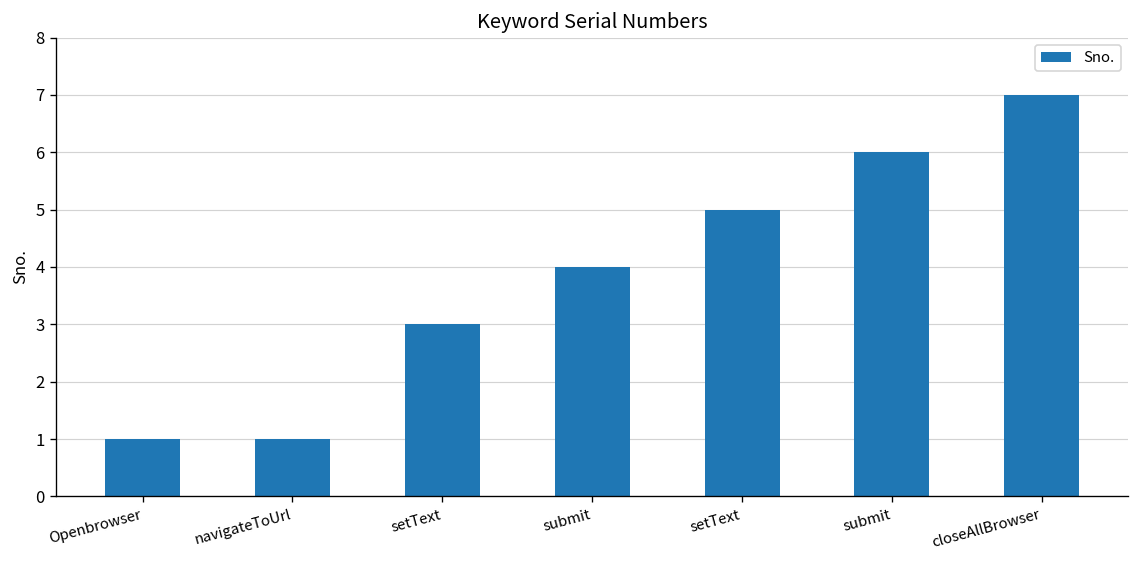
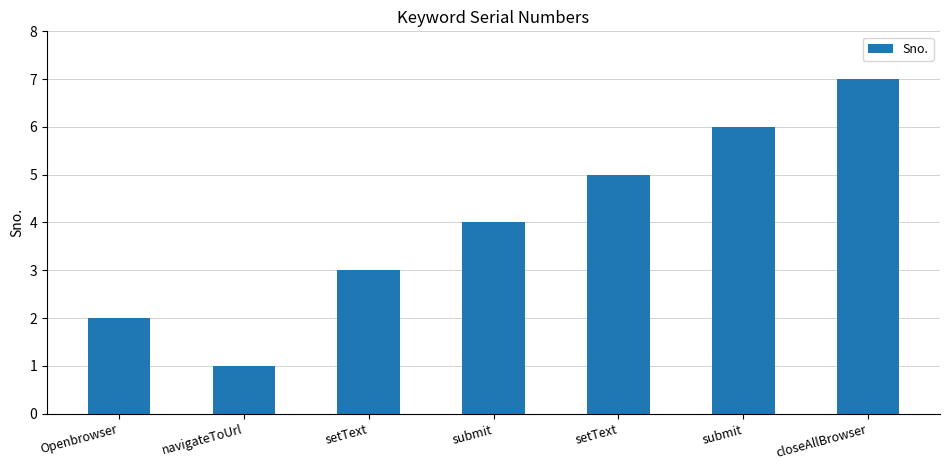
Openbrowser: 1 -> 2
